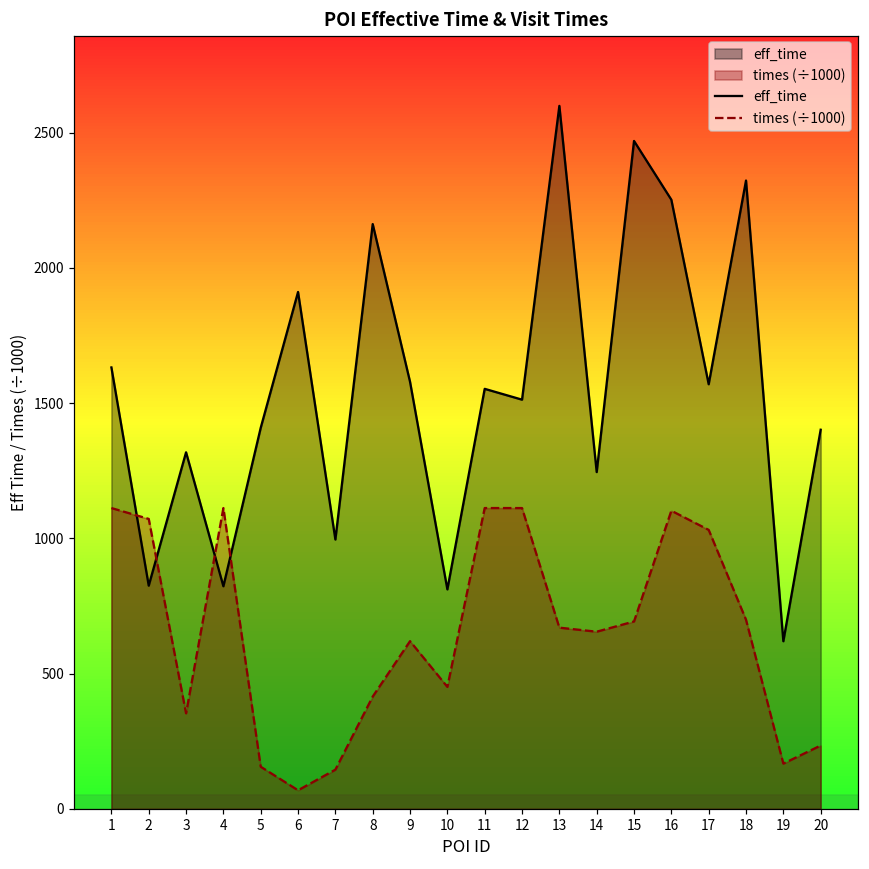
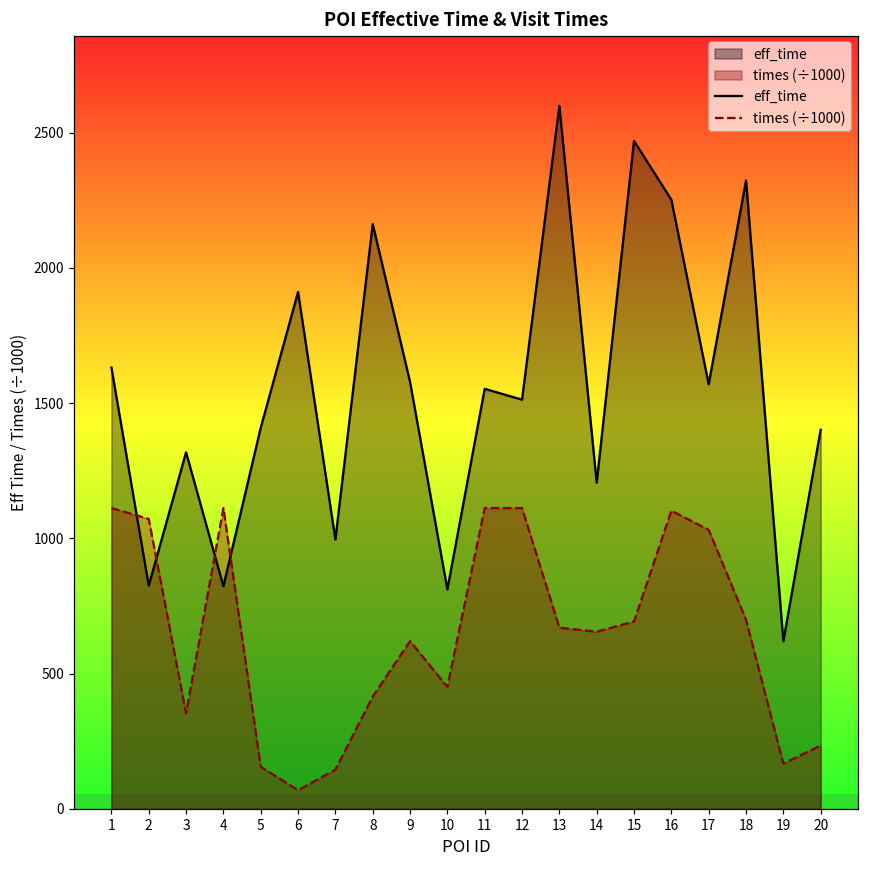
eff_time, 14: 1250 -> 1210
